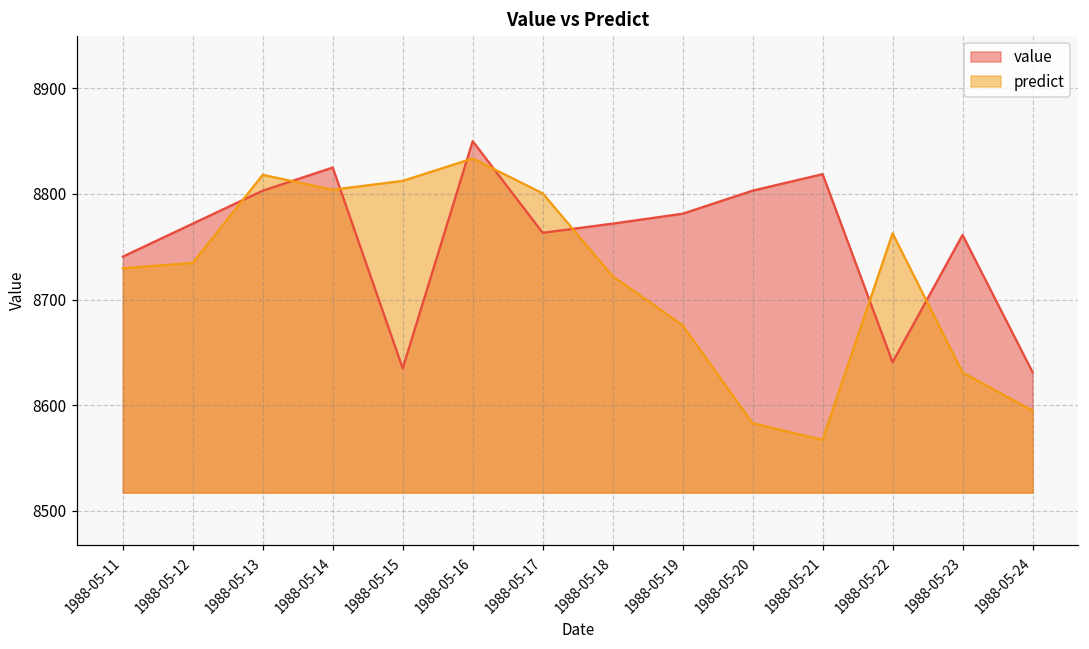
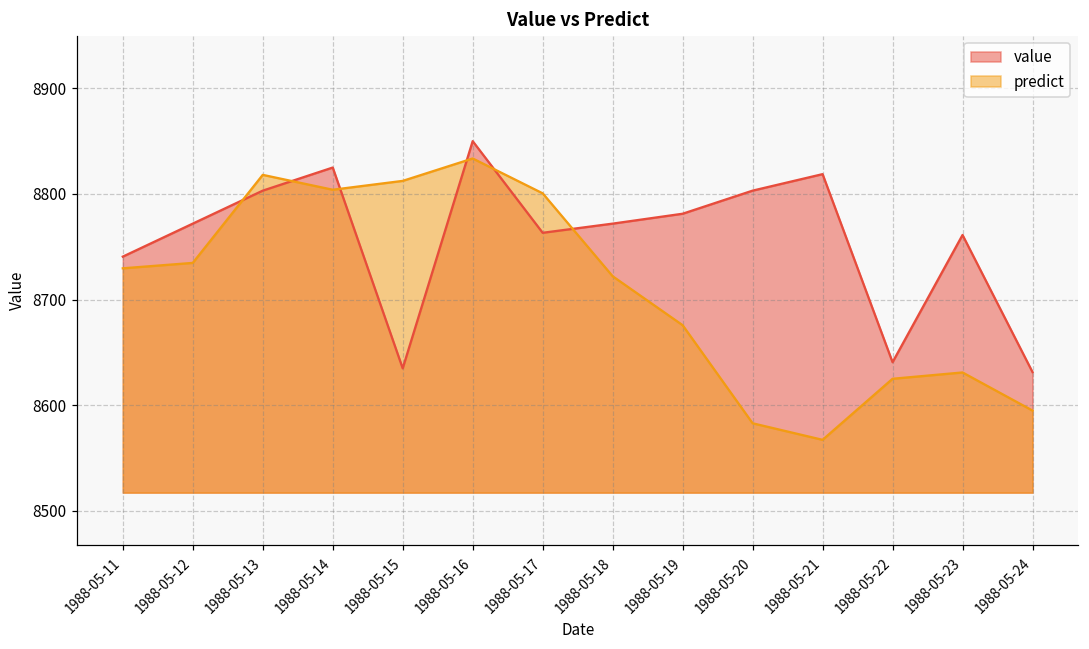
predict, 1988-05-22: 8760 -> 8620
